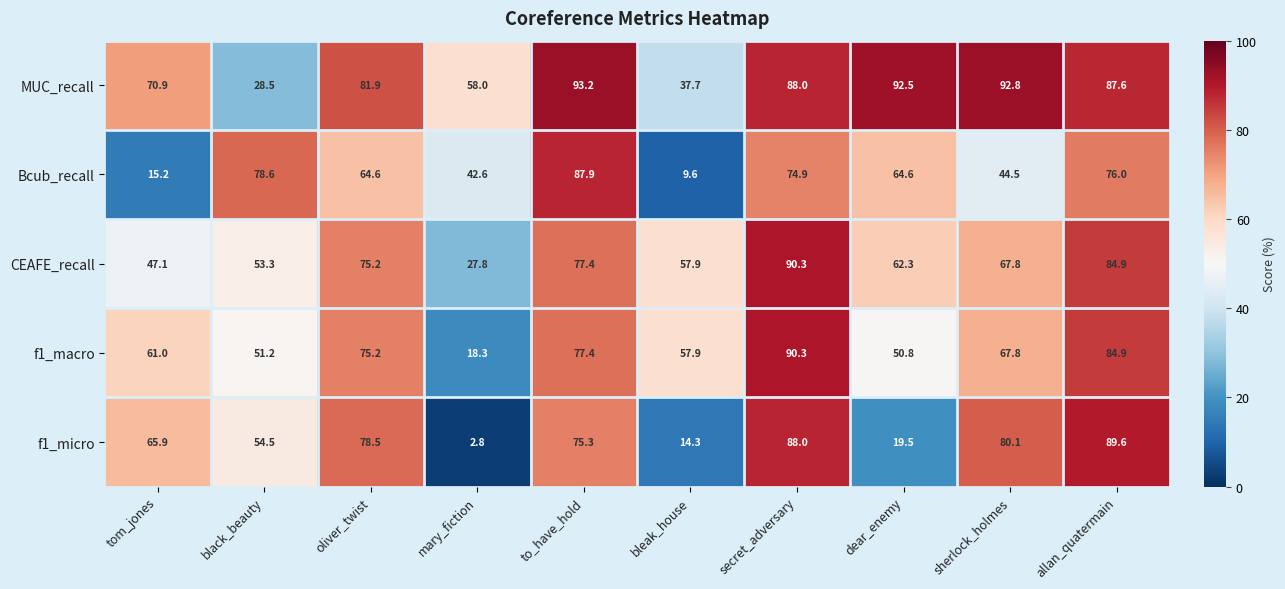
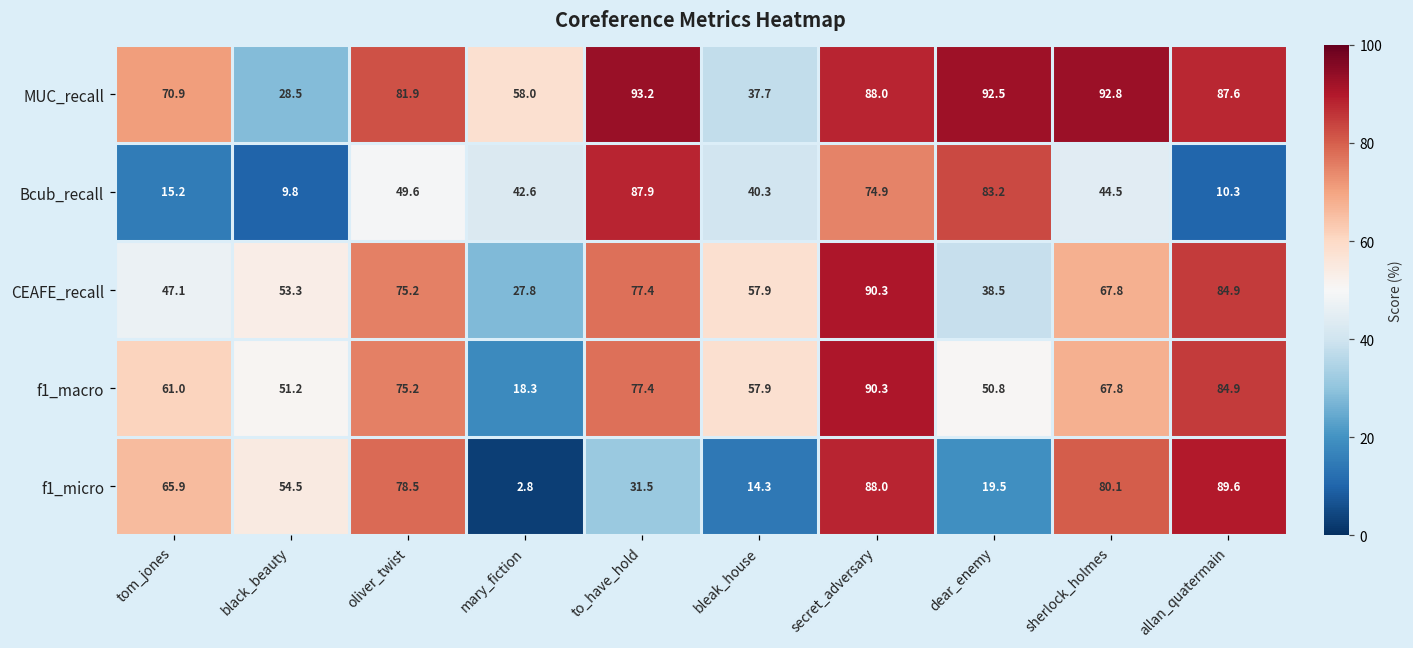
Bcub_recall, black_beauty: 78.6 -> 9.8
Bcub_recall, oliver_twist: 64.6 -> 49.6
Bcub_recall, bleak_house: 9.6 -> 40.3
Bcub_recall, dear_enemy: 64.6 -> 83.2
Bcub_recall, allan_quatermain: 76.0 -> 10.3
CEAFE_recall, dear_enemy: 62.3 -> 38.5
f1_micro, to_have_hold: 75.3 -> 31.5
